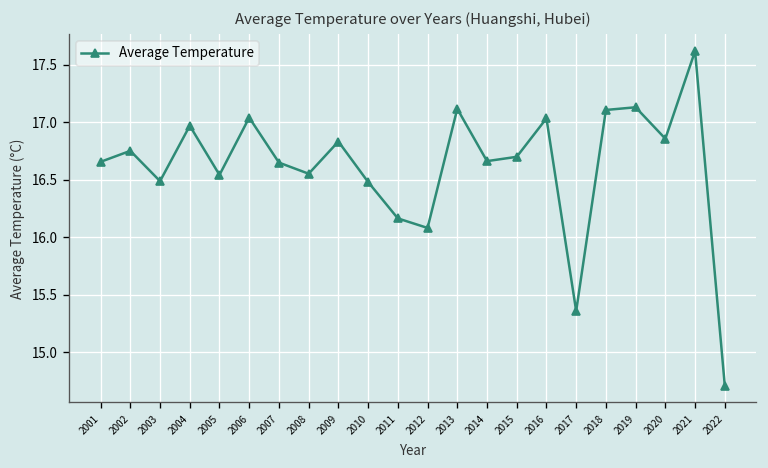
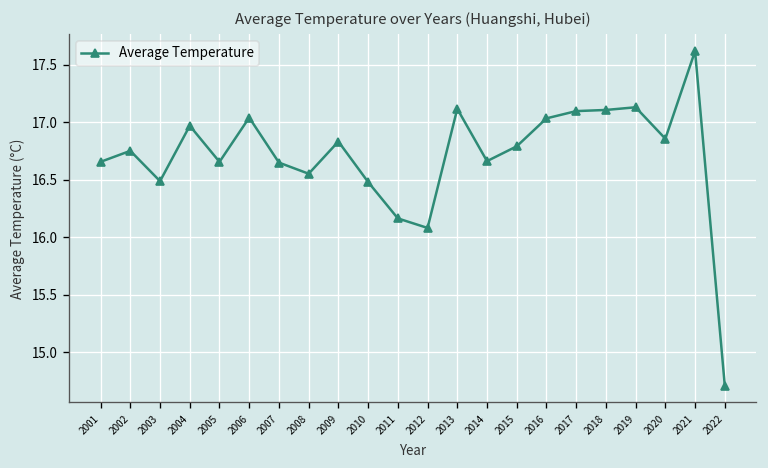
2005: 16.5 -> 16.7
2015: 16.7 -> 16.8
2017: 15.4 -> 17.1
